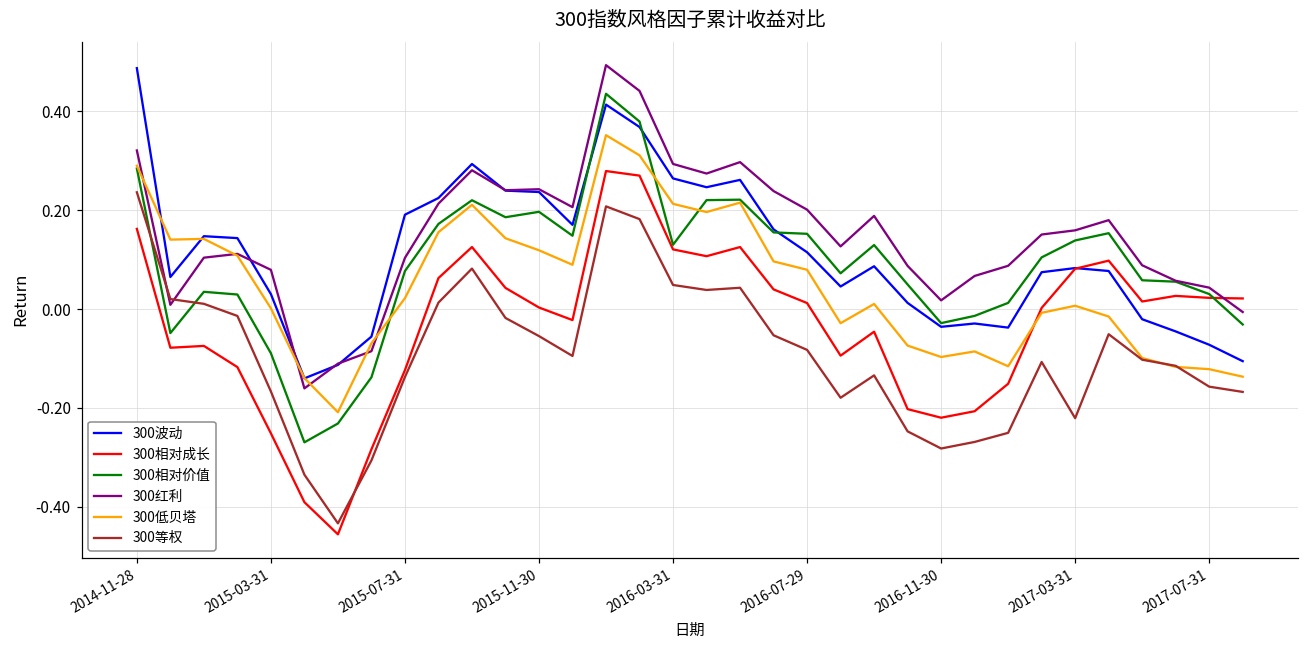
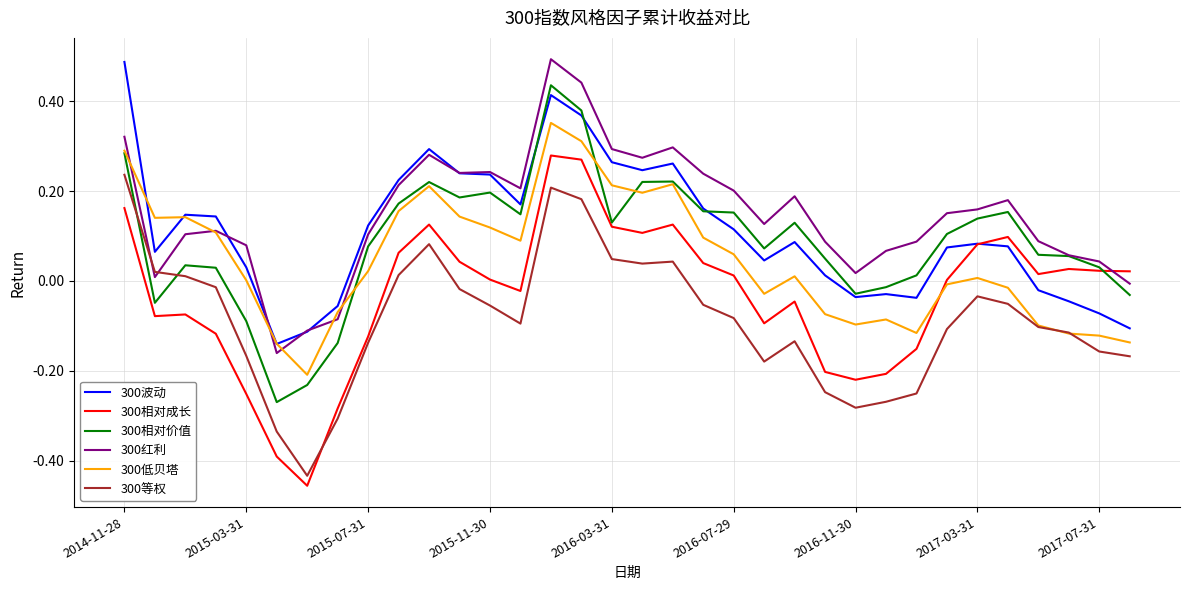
300波动, 2015-07-31: 0.19 -> 0.12
300低贝塔, 2016-07-29: 0.08 -> 0.06
300等权, 2017-03-31: -0.22 -> -0.03
